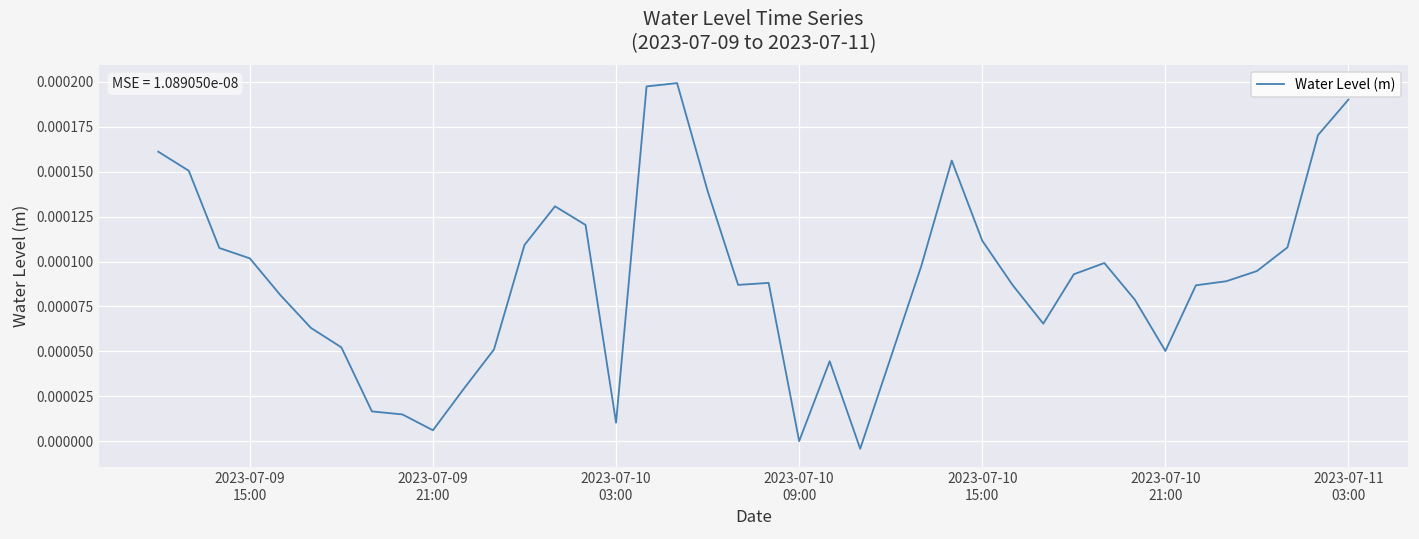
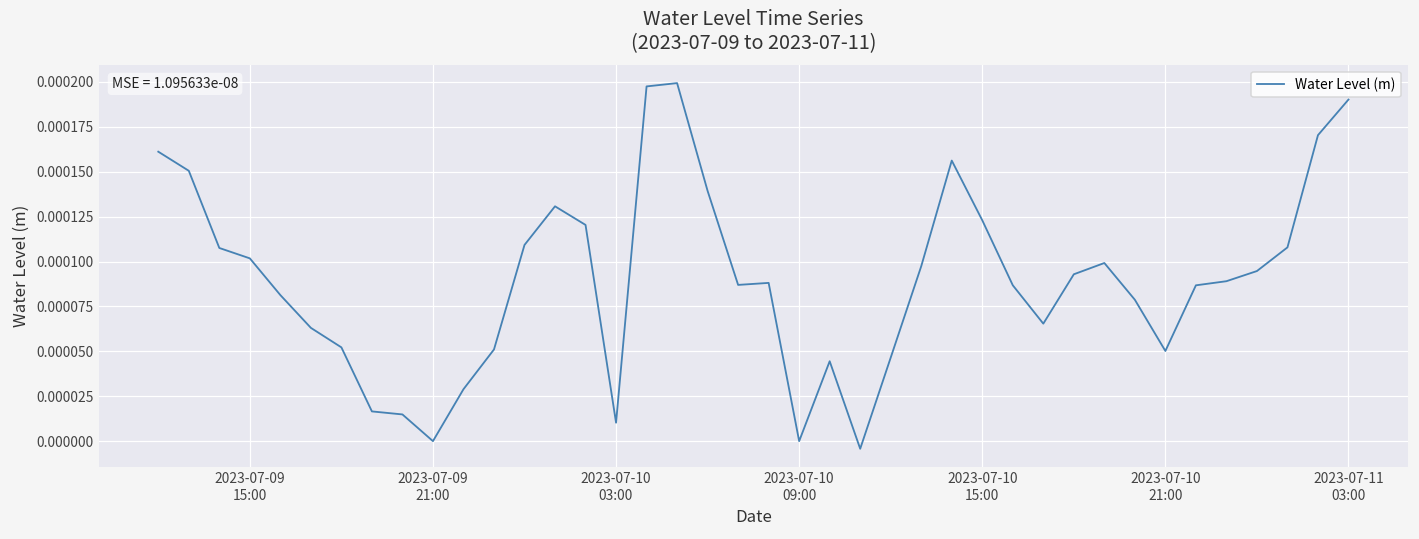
2023-07-09 21:00: 1.089050e-08 -> 1.095633e-08
2023-07-10 15:00: 0.000112 -> 0.000123
